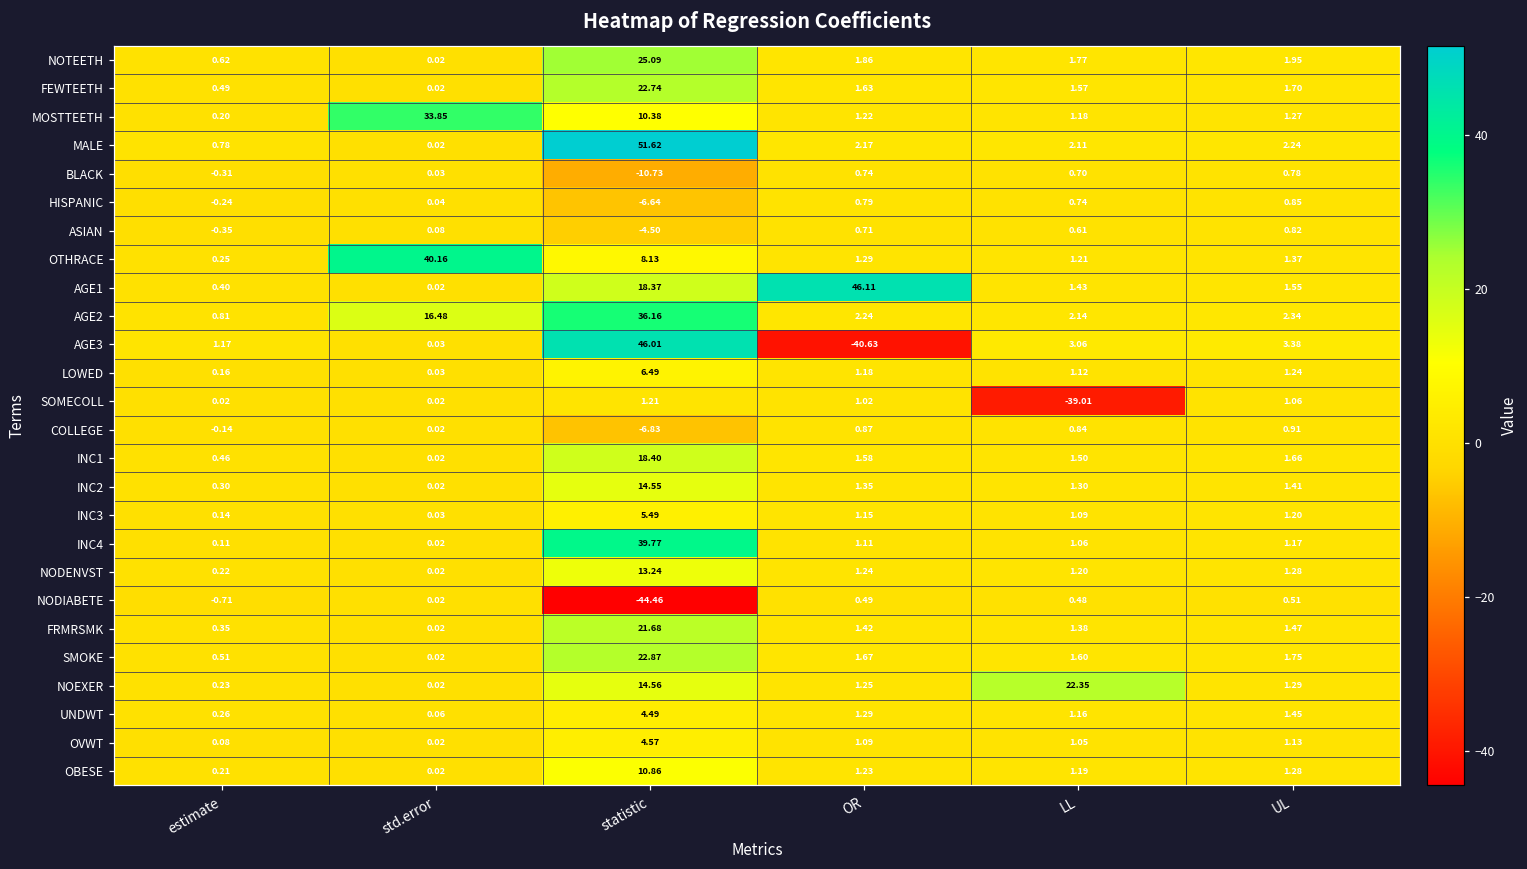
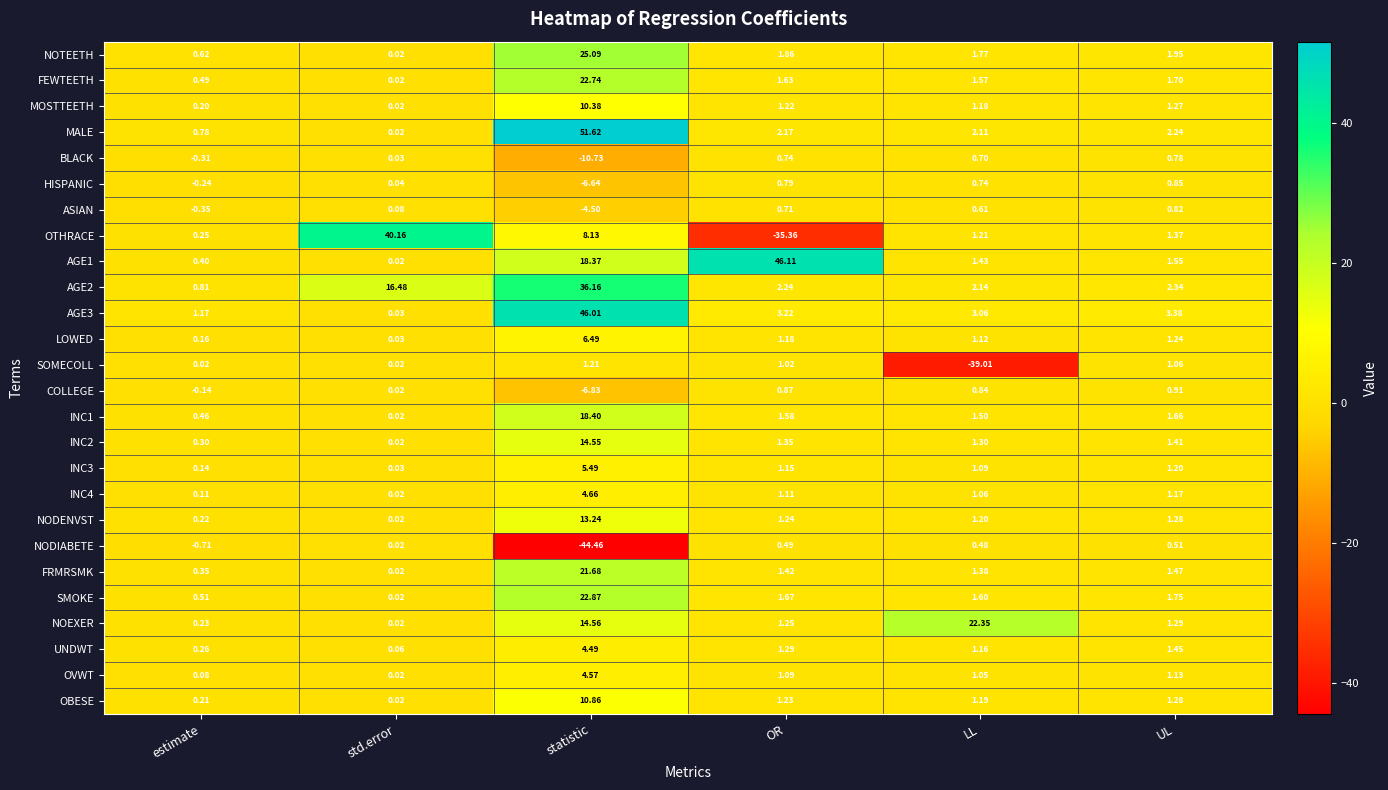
MOSTTEETH, std.error: 33.85 -> 0.02
OTHRACE, OR: 1.29 -> -35.36
AGE3, OR: -40.63 -> 3.22
INC4, statistic: 39.77 -> 4.66
